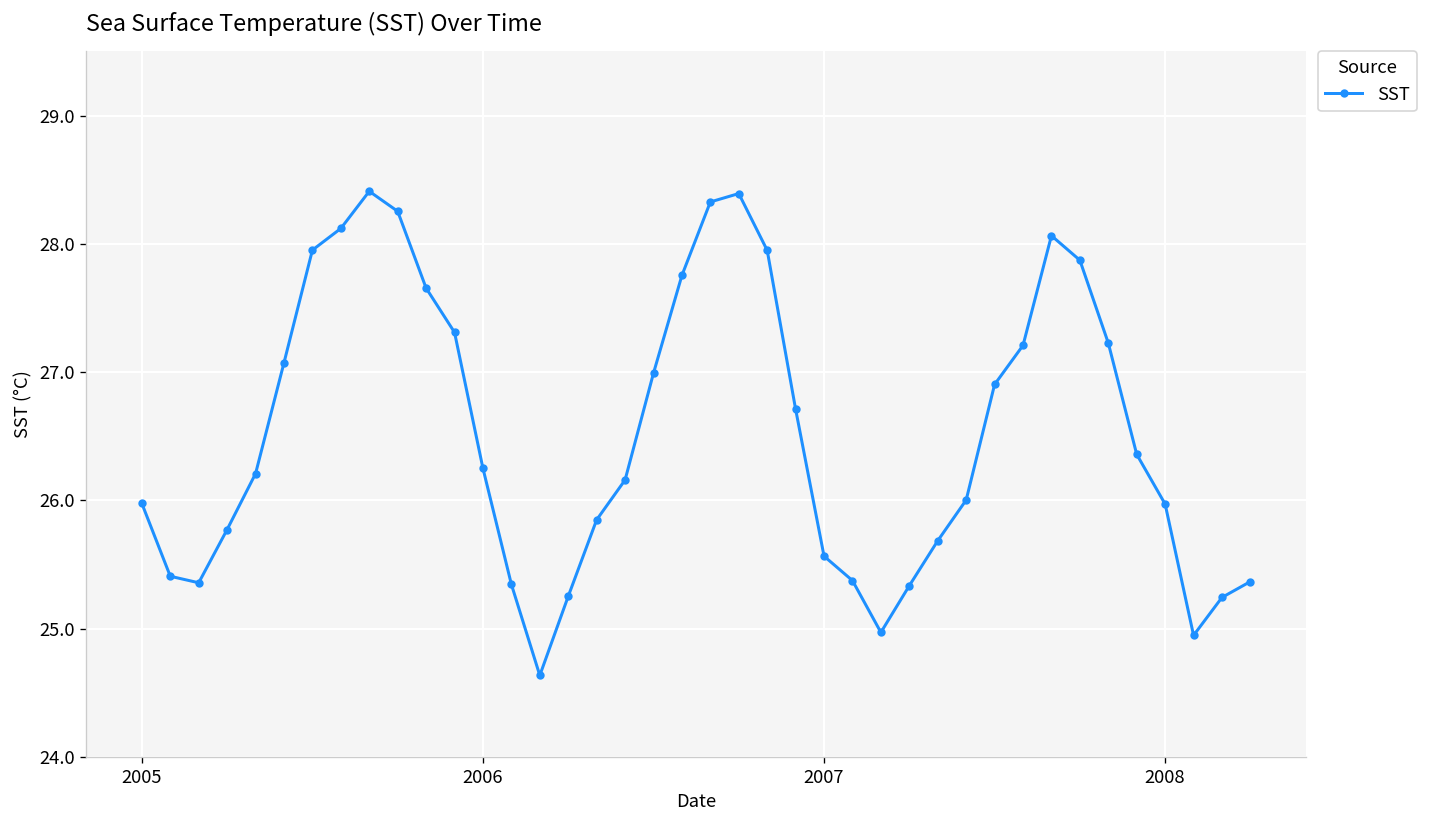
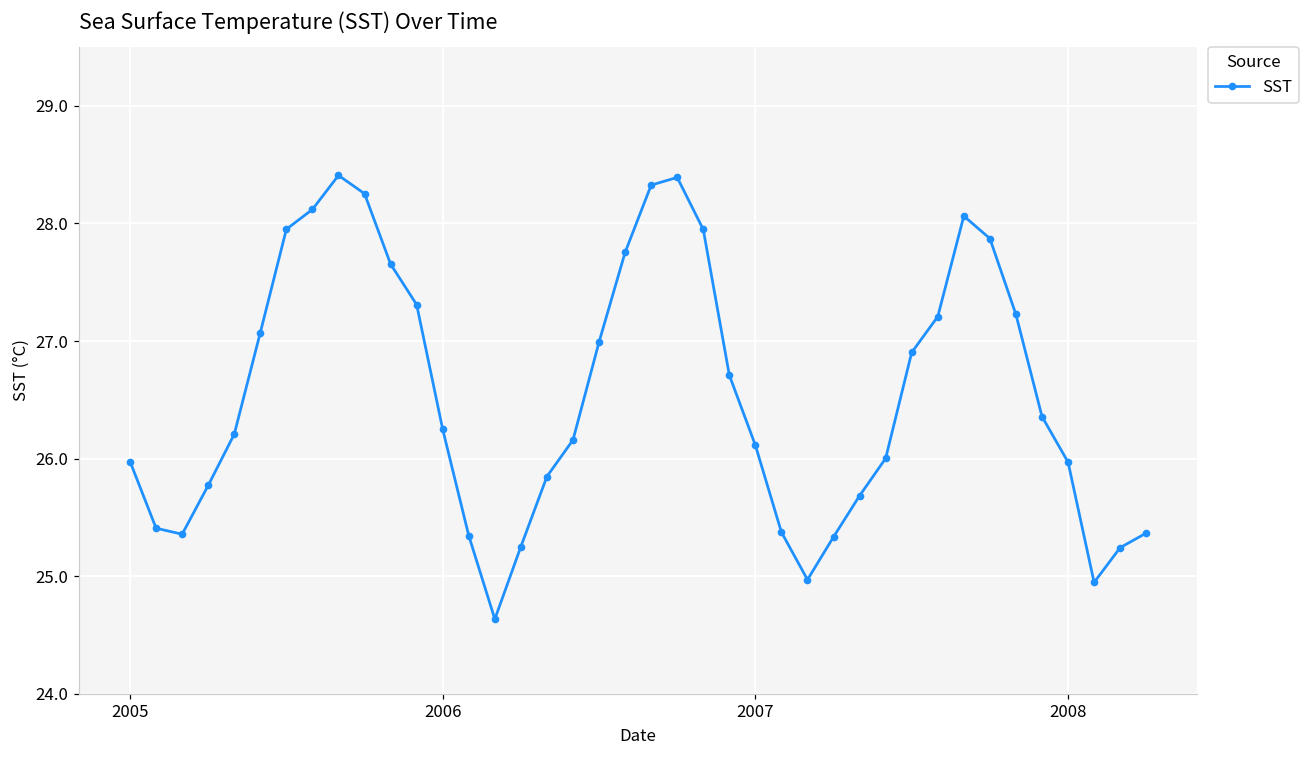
2007: 25.56 -> 26.11
